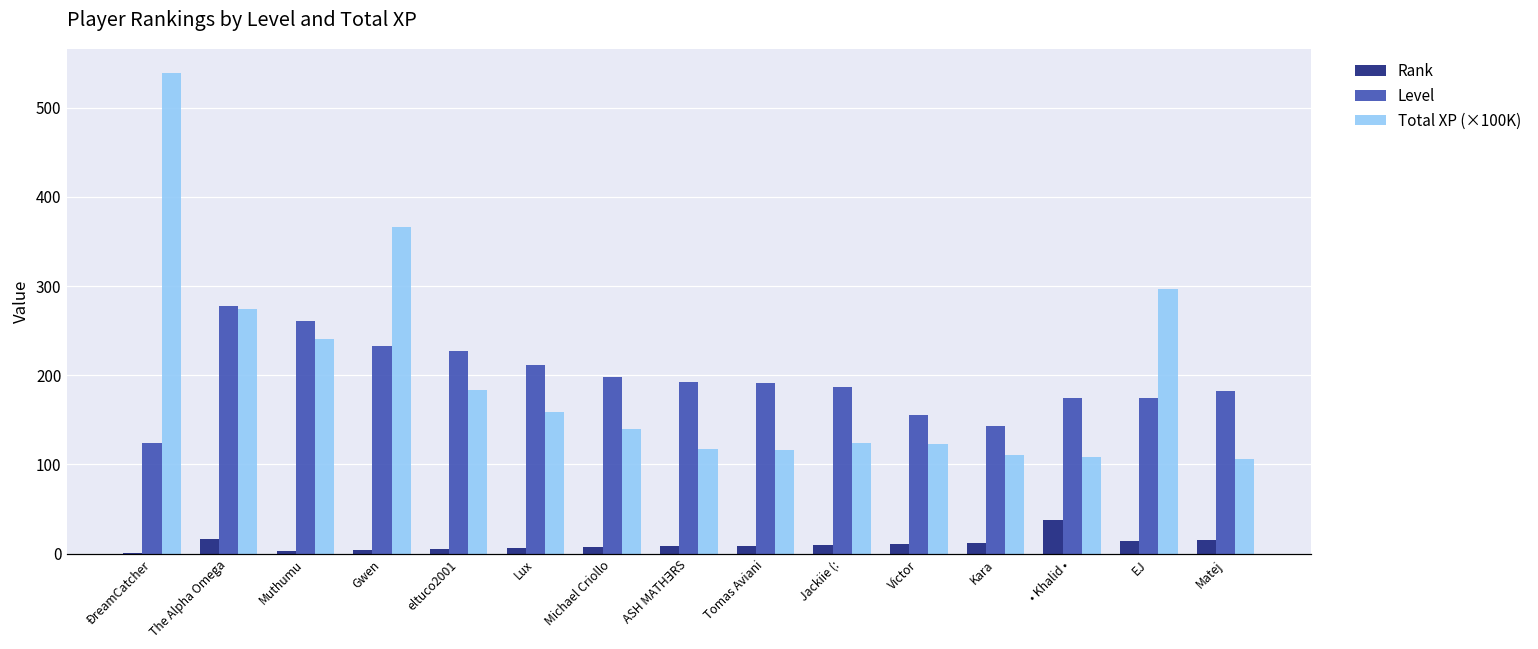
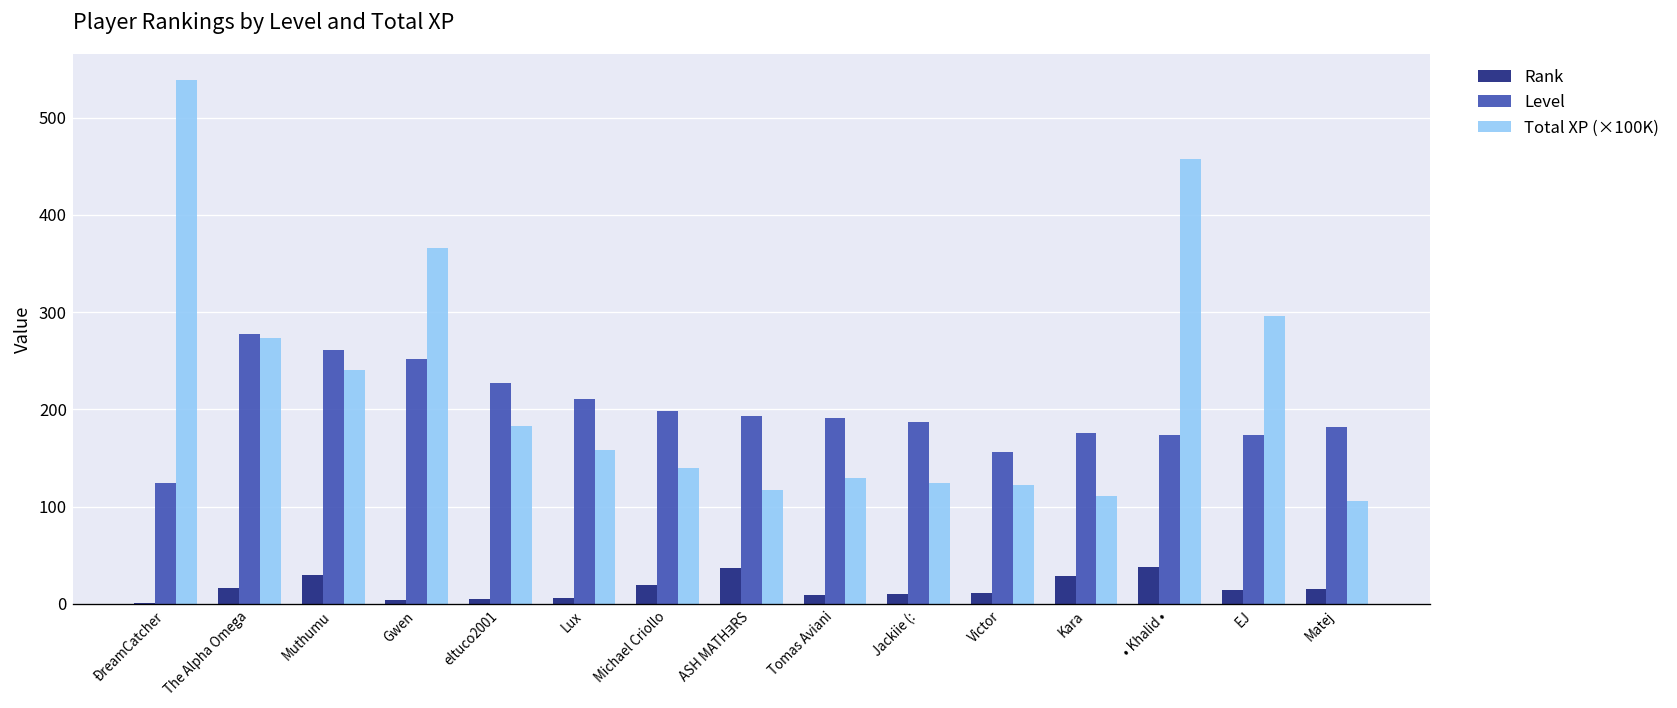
Rank, Muthumu: 0 -> 30
Level, Gwen: 230 -> 250
Rank, Michael Criollo: 10 -> 20
Rank, ASH MATHƎRS: 10 -> 40
Total XP (×100K), Tomas Aviani: 120 -> 130
Rank, Kara: 10 -> 30
Level, Kara: 140 -> 180
Total XP (×100K), • Khalid •: 110 -> 460
